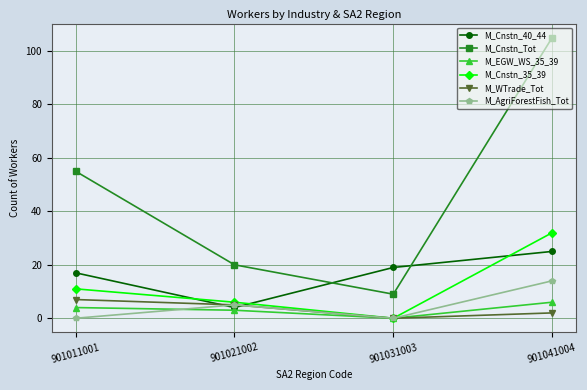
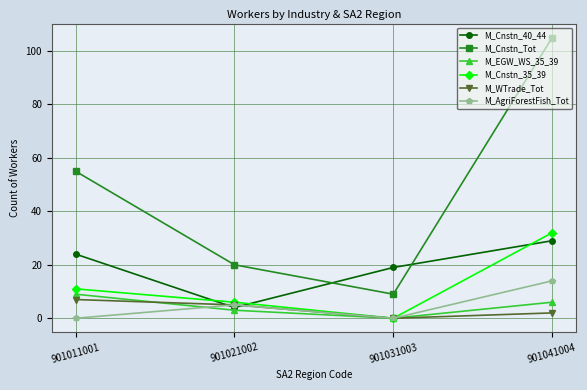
M_Cnstn_40_44, 901011001: 17 -> 24
M_EGW_WS_35_39, 901011001: 4 -> 9
M_Cnstn_40_44, 901041004: 25 -> 29
